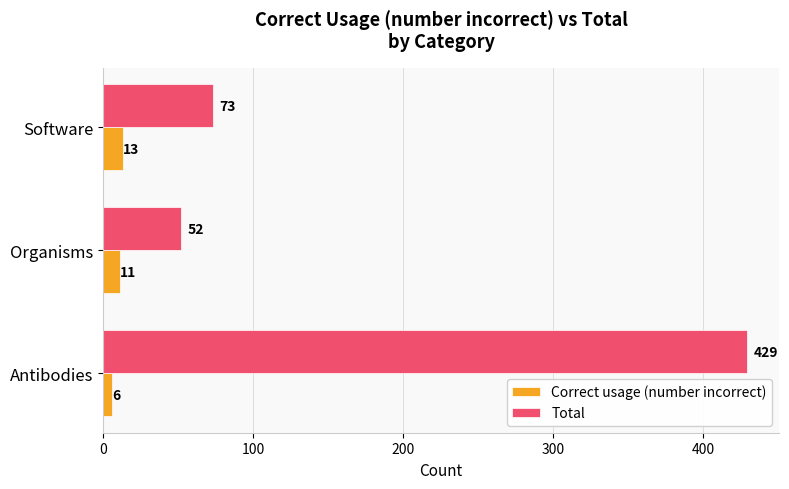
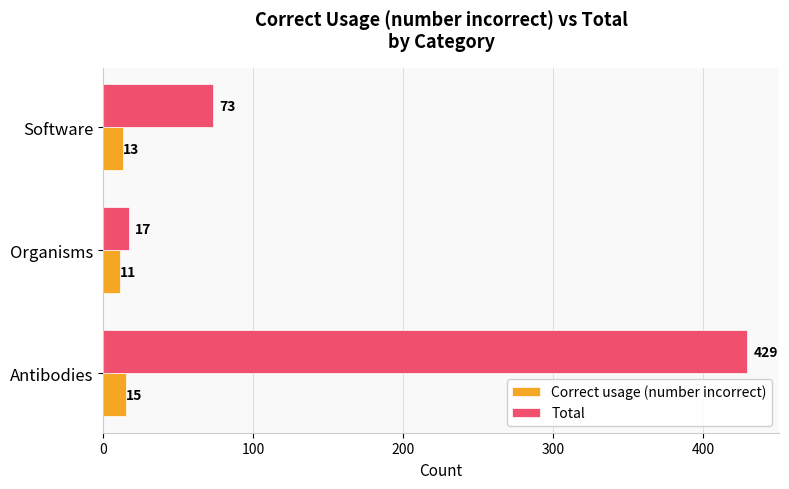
Total, Organisms: 52 -> 17
Correct usage (number incorrect), Antibodies: 6 -> 15
